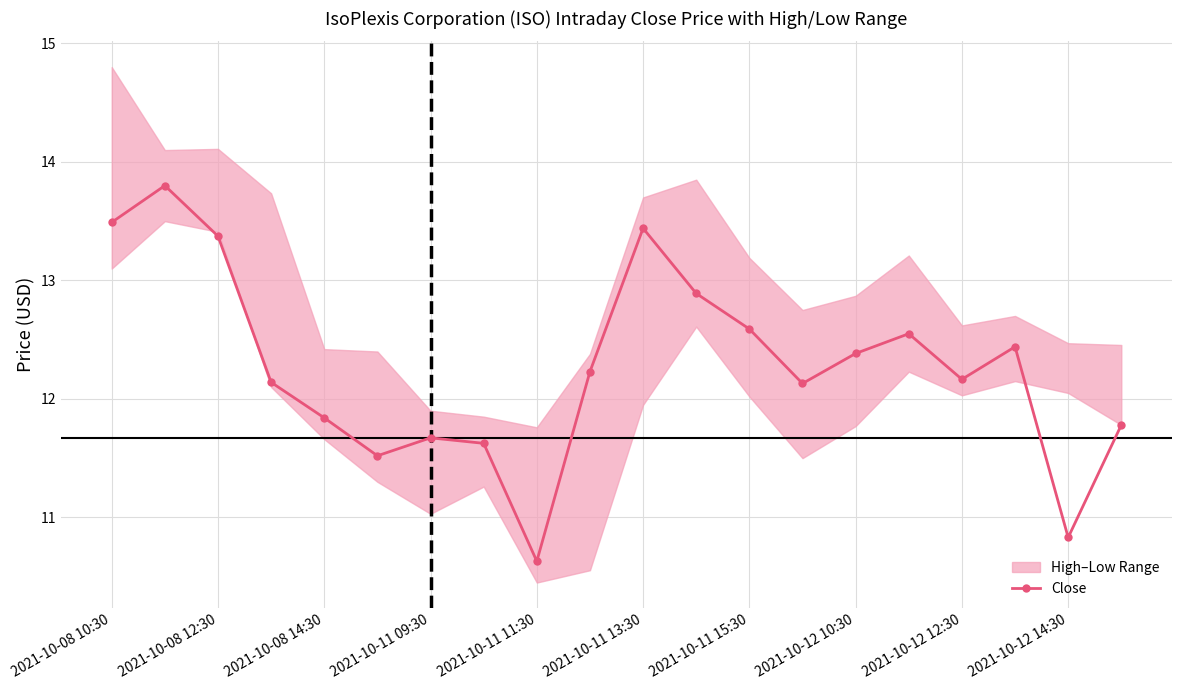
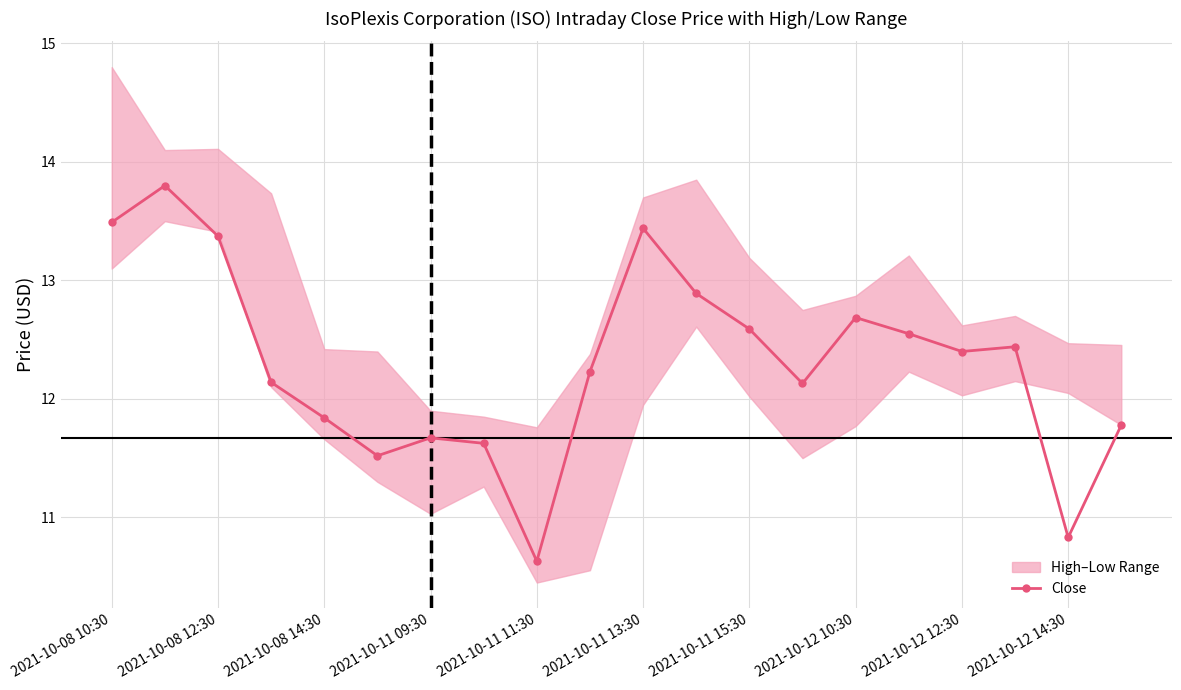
Close, 2021-10-12 10:30: 12.38 -> 12.69
Close, 2021-10-12 12:30: 12.17 -> 12.40
